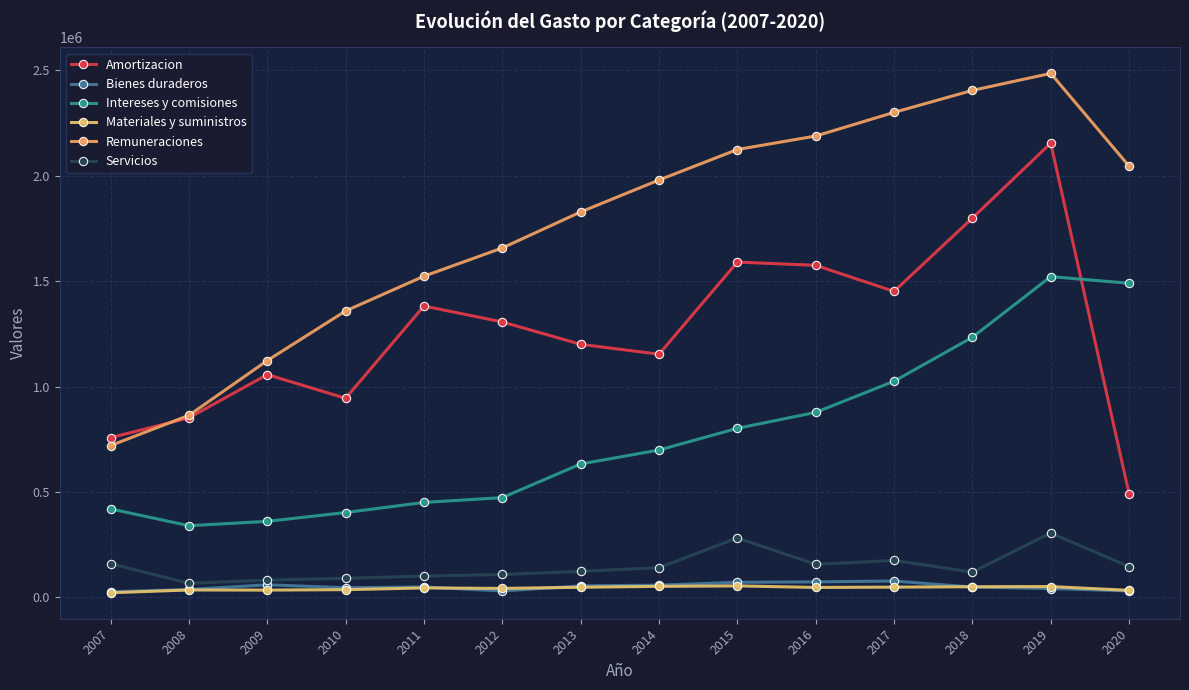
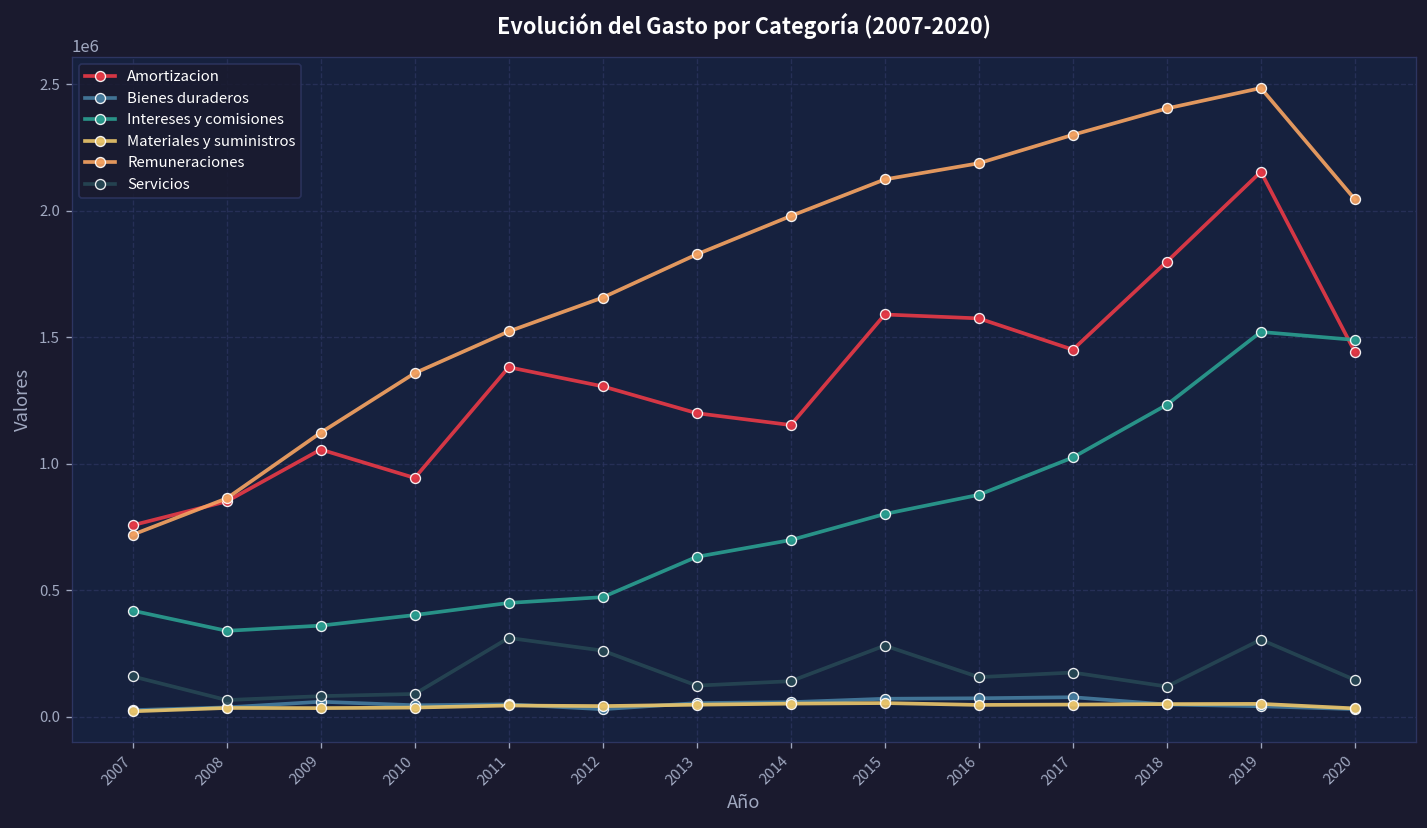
Servicios, 2011: 100000 -> 310000
Servicios, 2012: 110000 -> 260000
Amortizacion, 2020: 490000 -> 1440000
